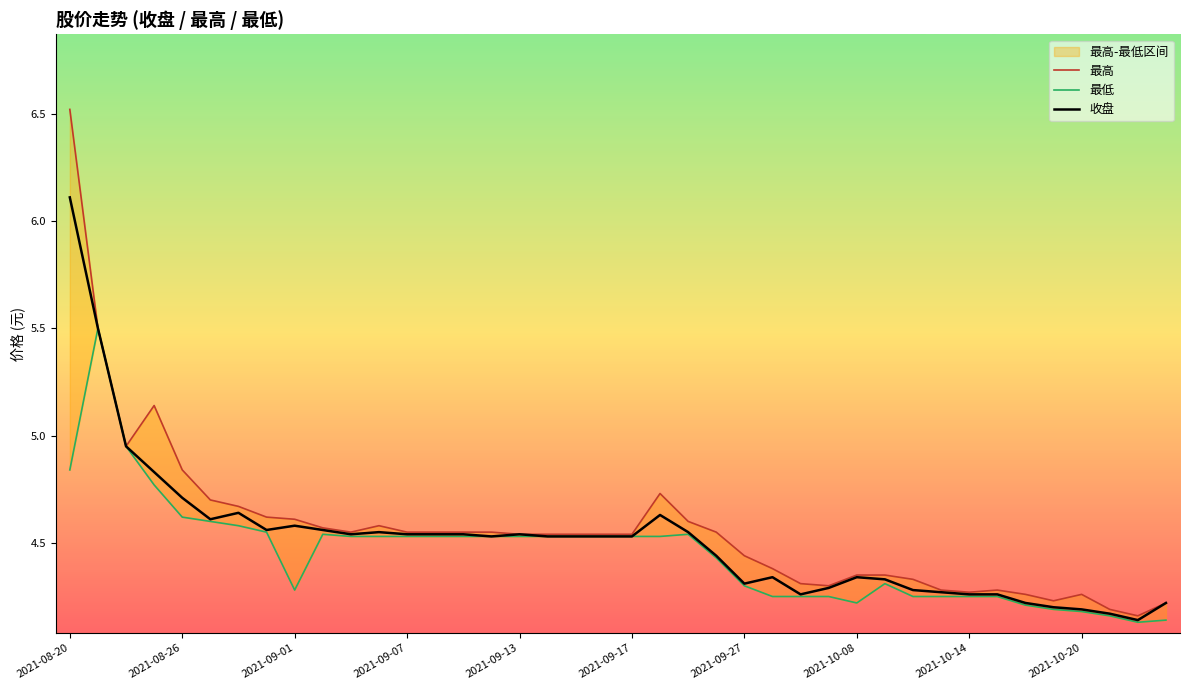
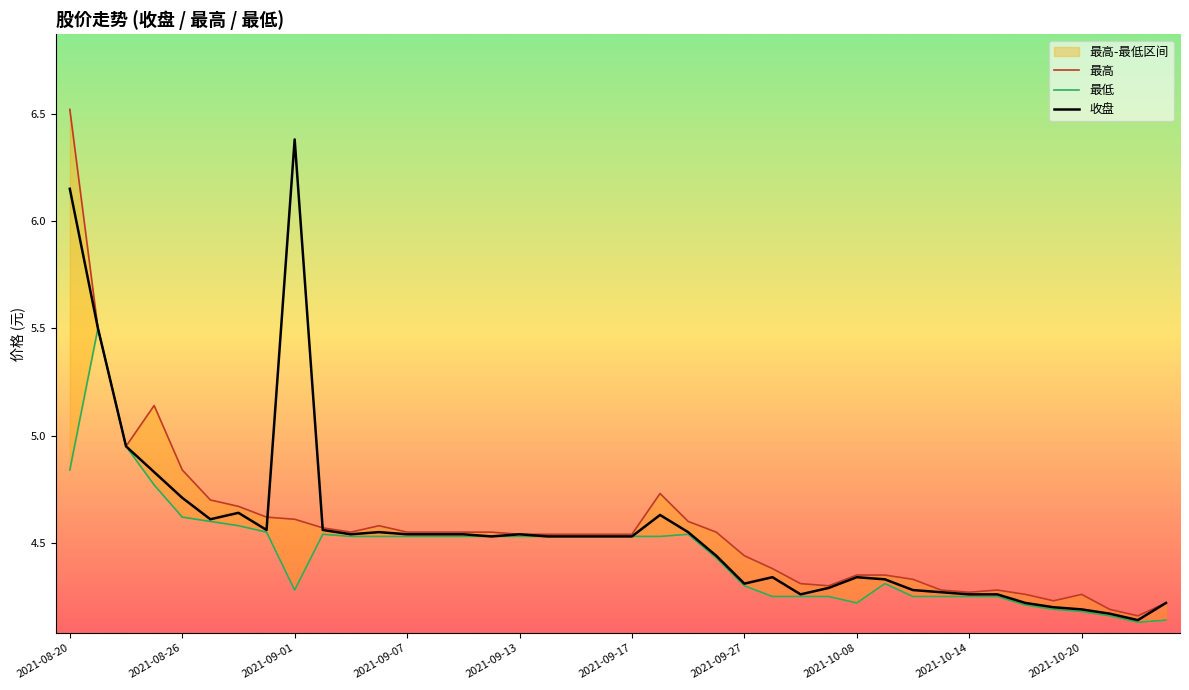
收盘, 2021-08-20: 6.11 -> 6.15
收盘, 2021-09-01: 4.58 -> 6.38
